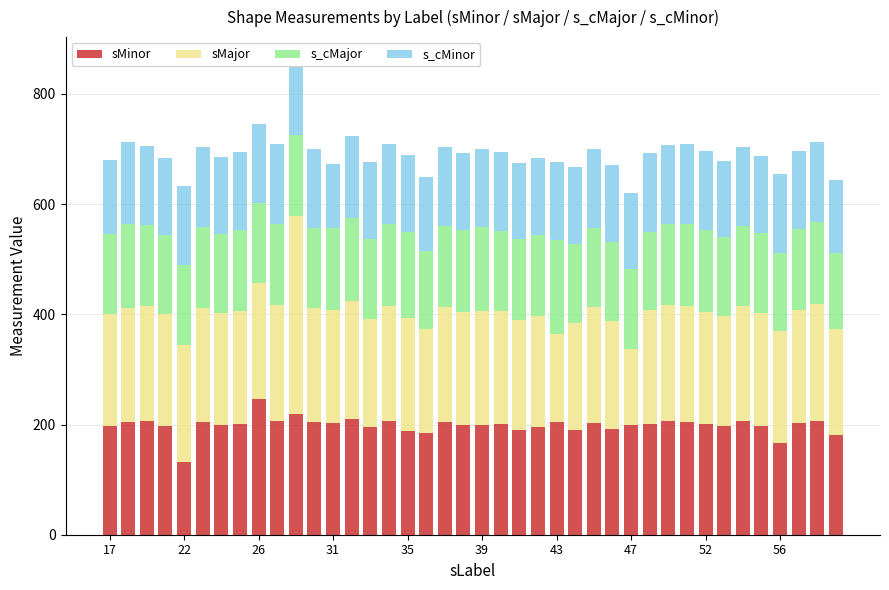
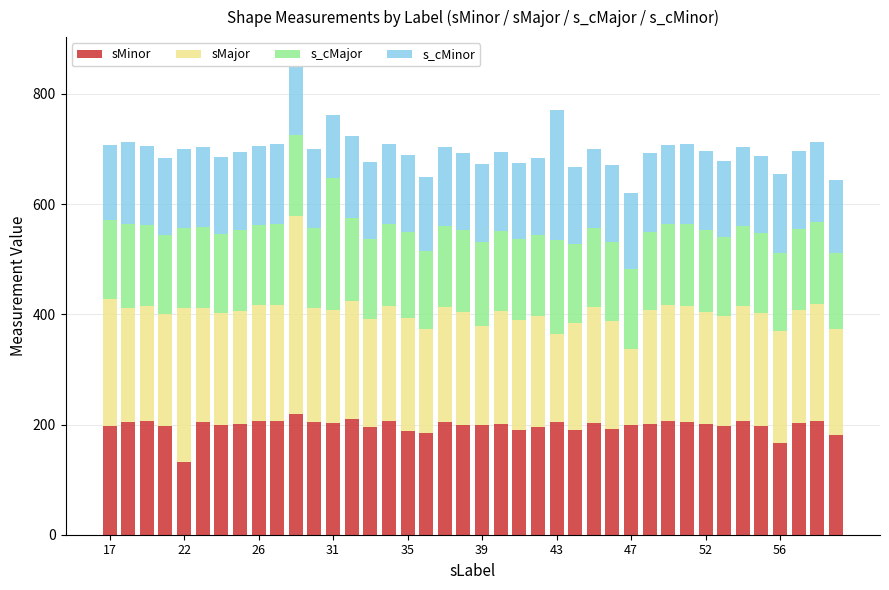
sMajor, 17: 200 -> 230
sMajor, 22: 210 -> 280
sMinor, 26: 250 -> 210
s_cMajor, 31: 150 -> 240
sMajor, 39: 210 -> 180
s_cMinor, 43: 140 -> 240
